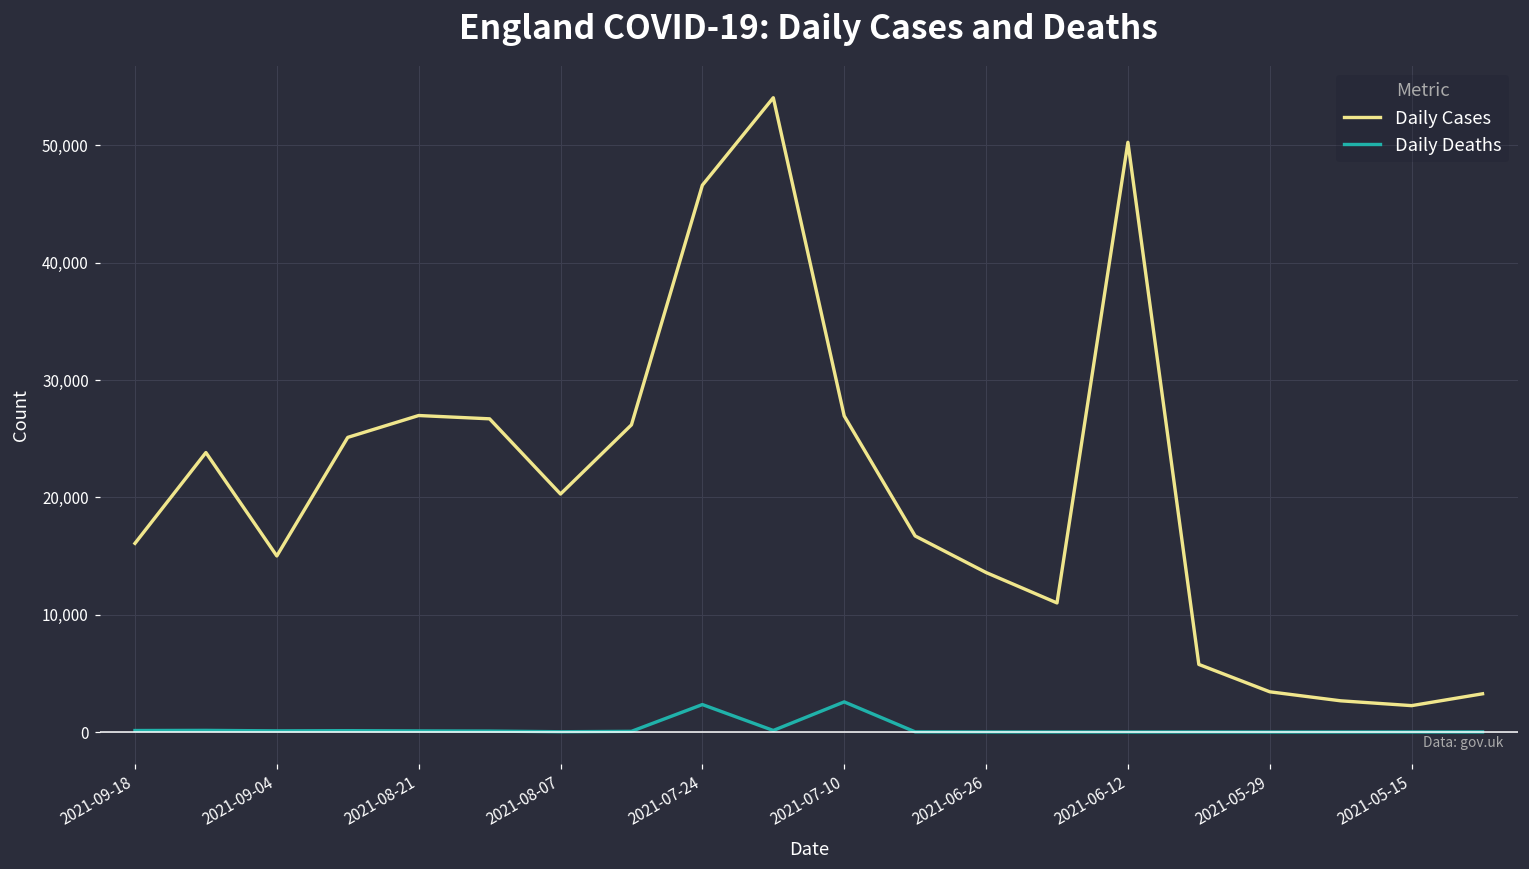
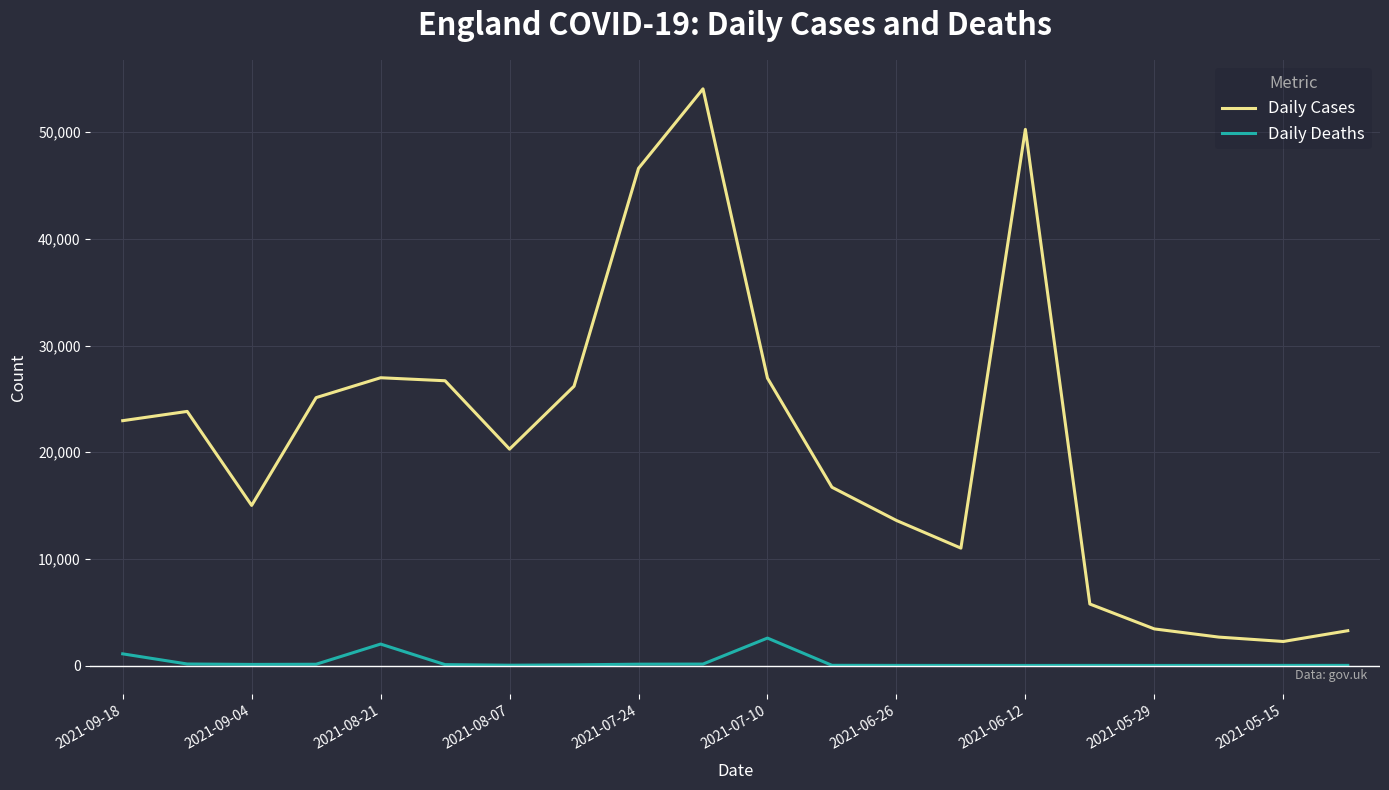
Daily Cases, 2021-09-18: 16,100 -> 23,000
Daily Deaths, 2021-09-18: 100 -> 1,100
Daily Deaths, 2021-08-21: 100 -> 2,000
Daily Deaths, 2021-07-24: 2,300 -> 100
